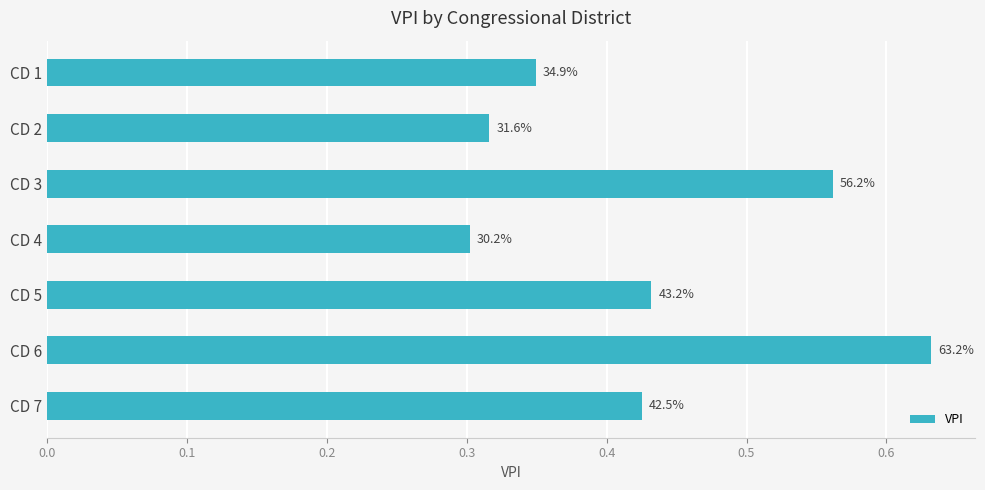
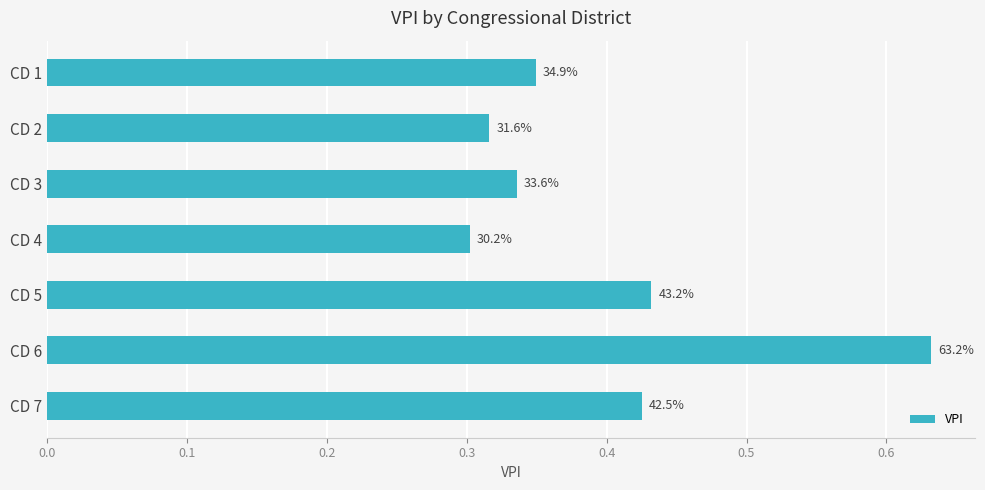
CD 3: 56.2% -> 33.6%
